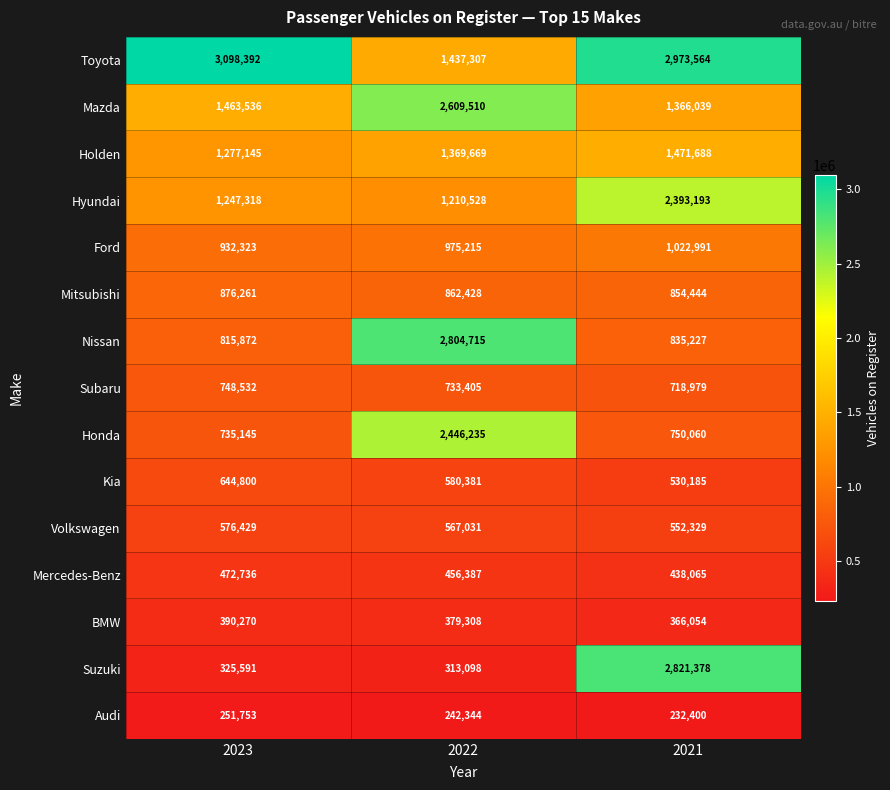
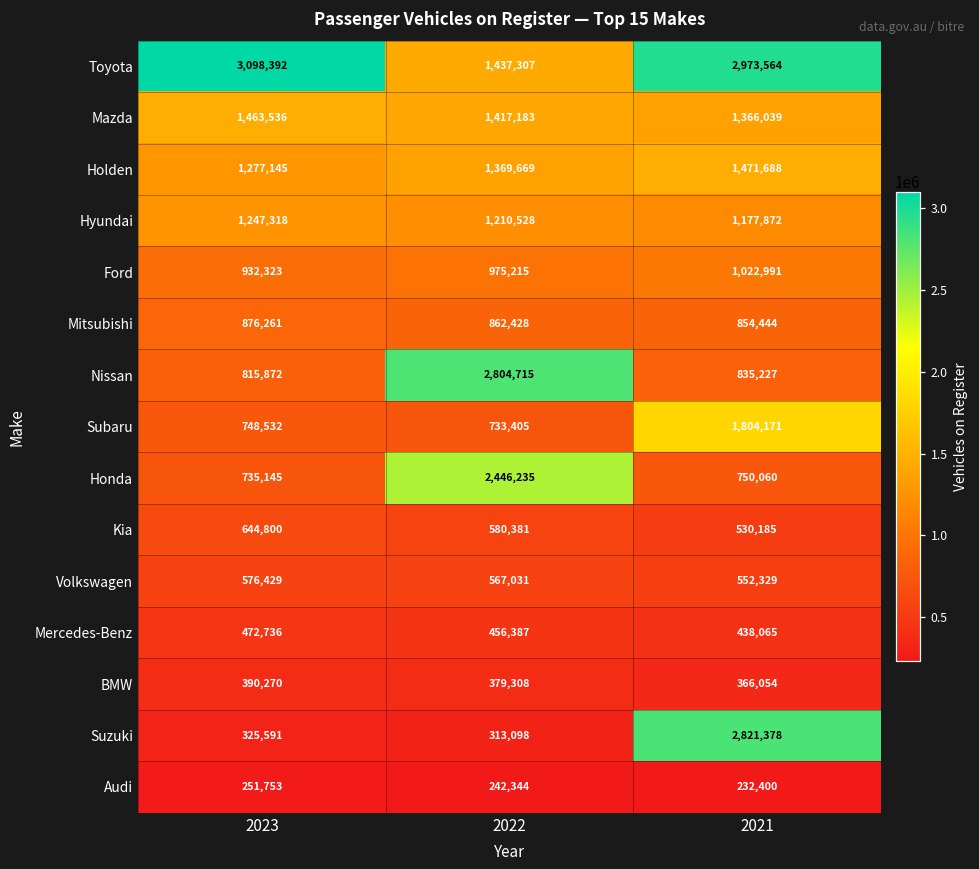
Mazda, 2022: 2,609,510 -> 1,417,183
Hyundai, 2021: 2,393,193 -> 1,177,872
Subaru, 2021: 718,979 -> 1,804,171
